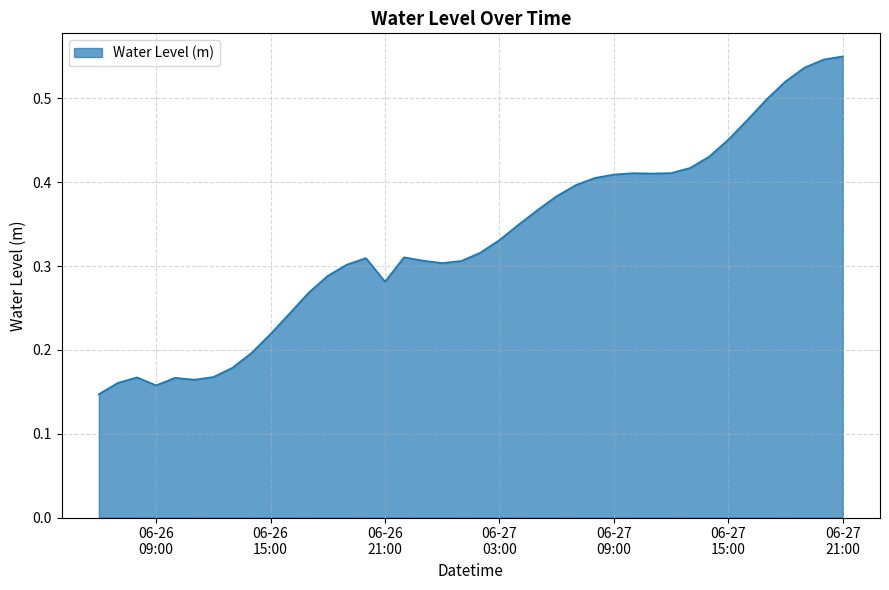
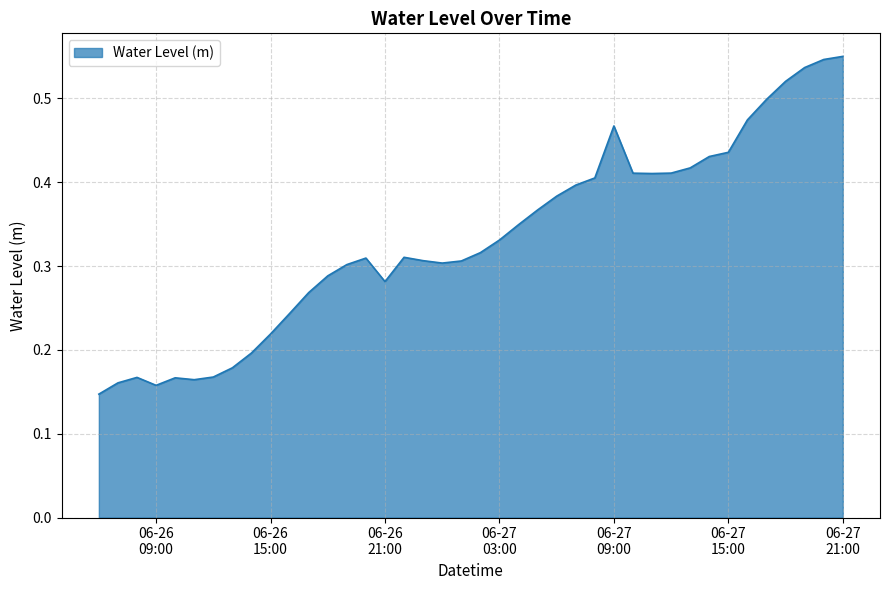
06-27 09:00: 0.41 -> 0.47
06-27 15:00: 0.45 -> 0.44
